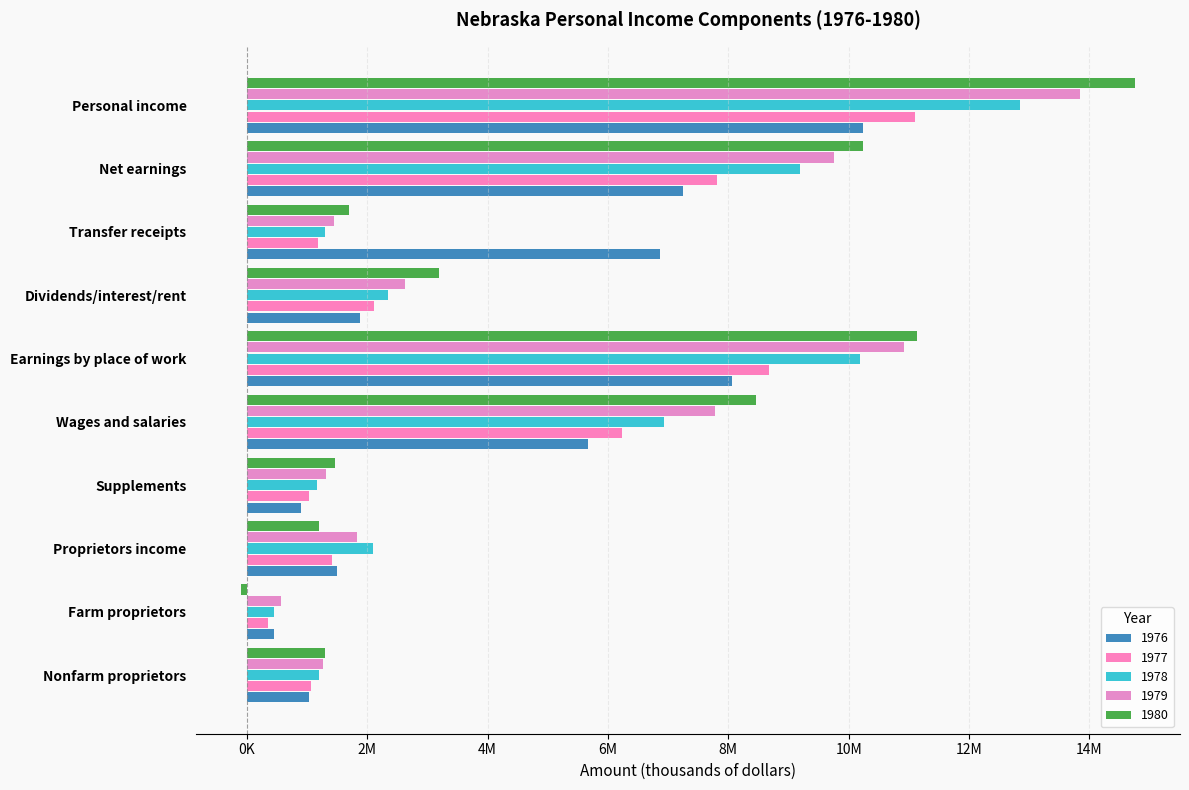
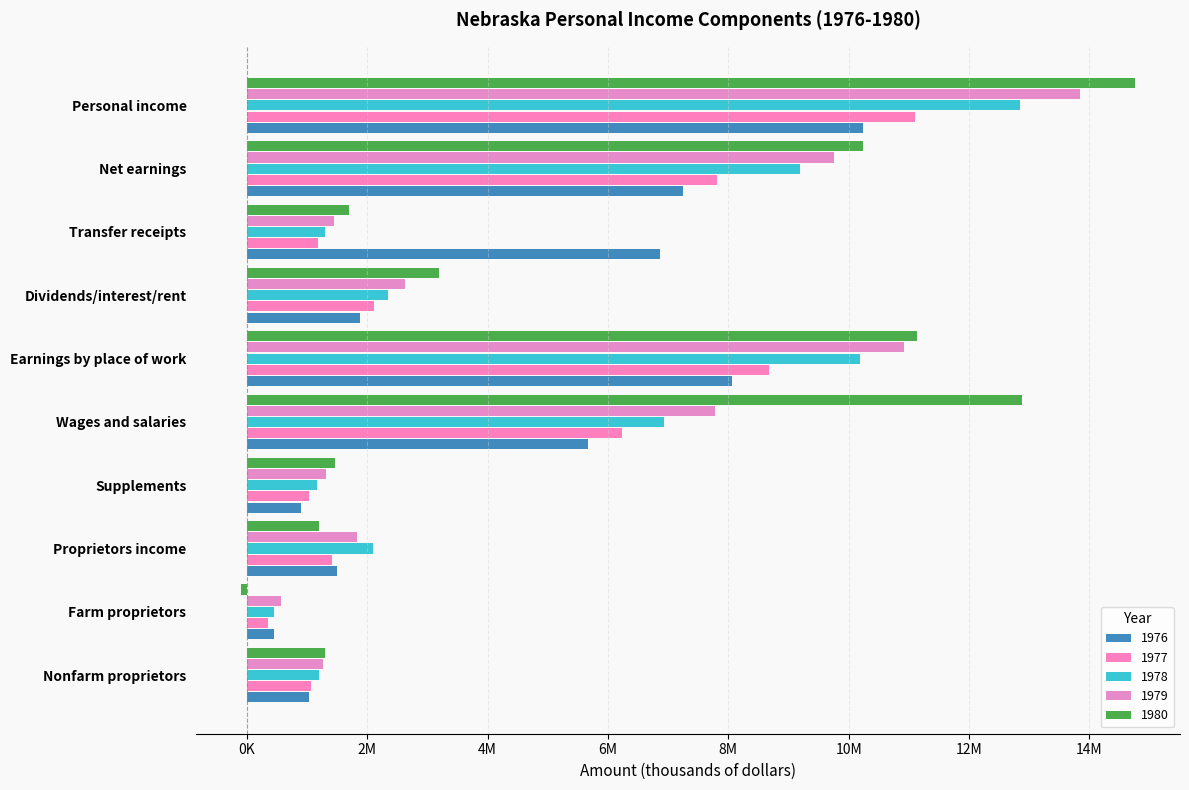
1980, Wages and salaries: 8500000 -> 12900000
